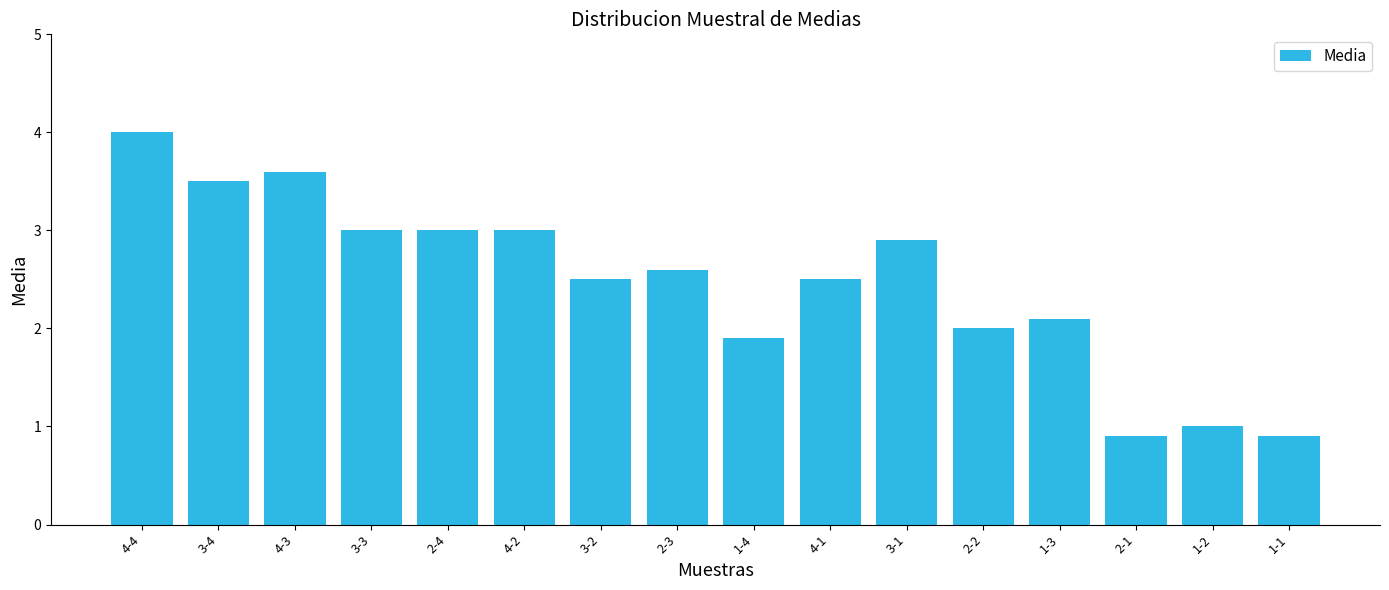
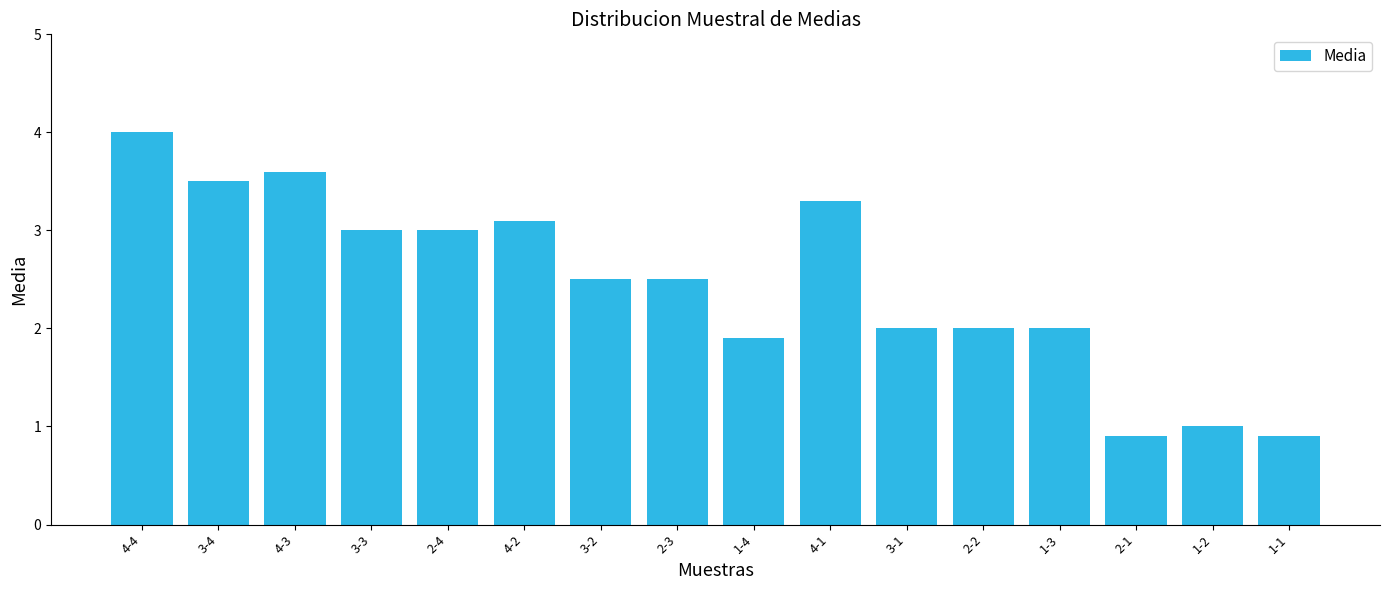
4-2: 3.0 -> 3.1
2-3: 2.6 -> 2.5
4-1: 2.5 -> 3.3
3-1: 2.9 -> 2.0
1-3: 2.1 -> 2.0
